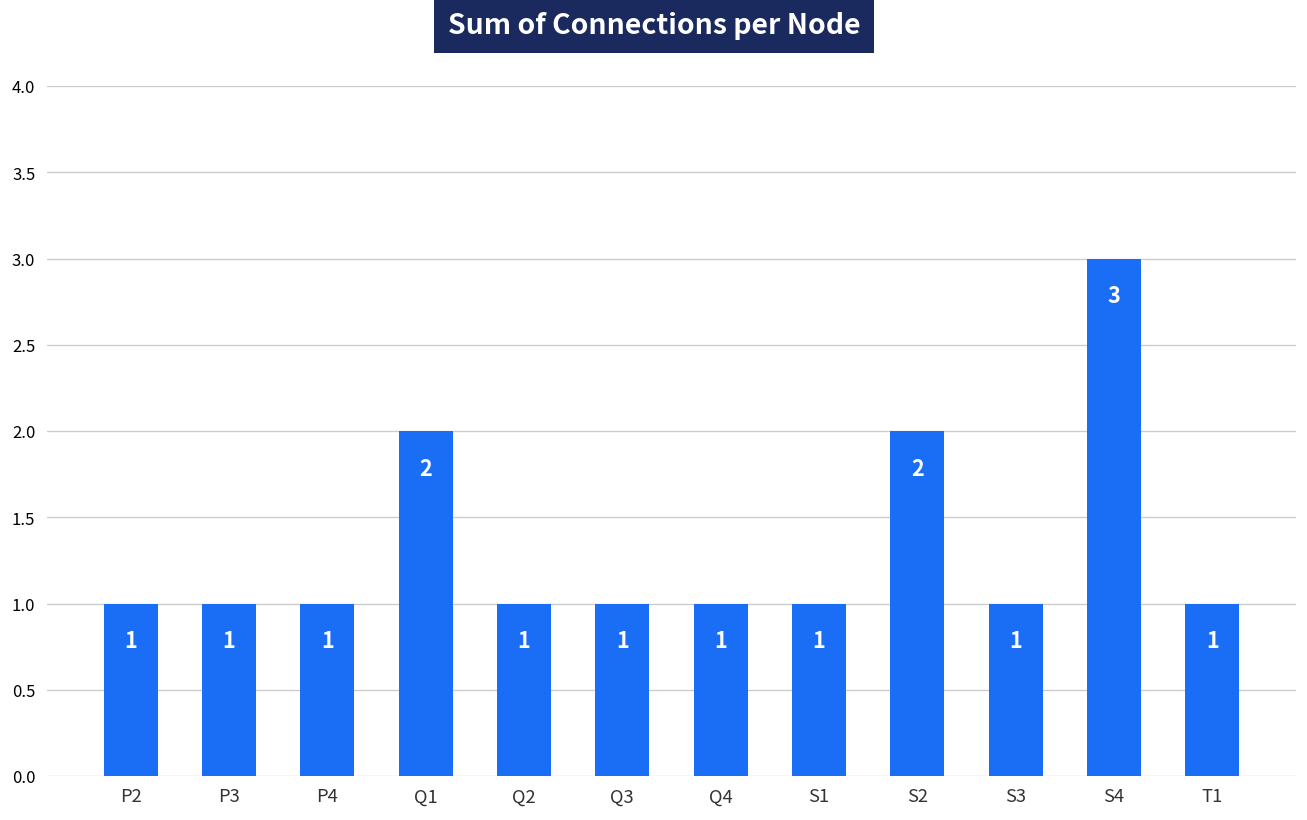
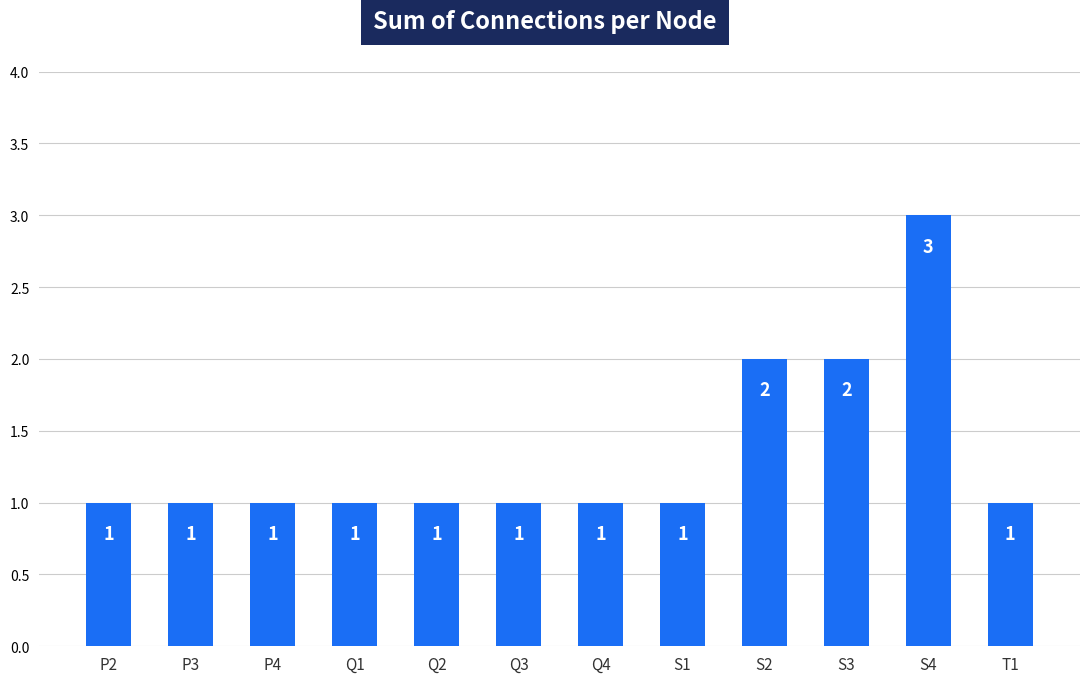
Q1: 2 -> 1
S3: 1 -> 2
